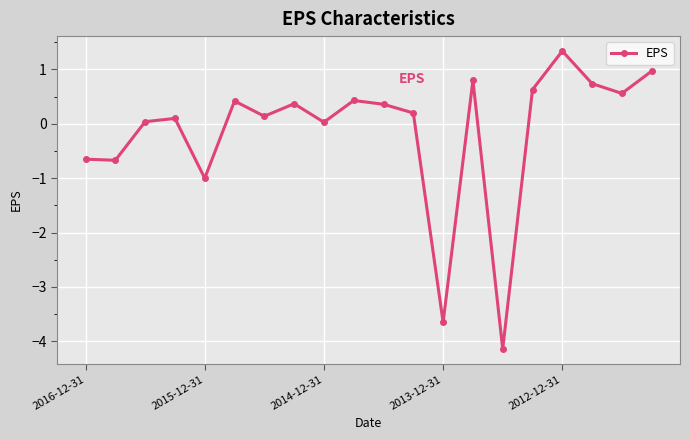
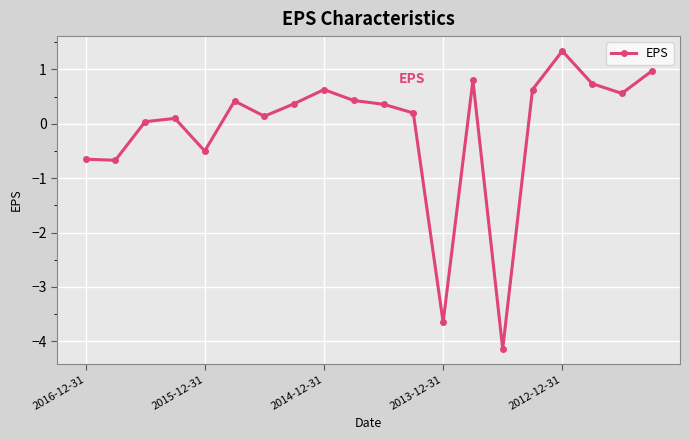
2015-12-31: -1.0 -> -0.5
2014-12-31: 0.0 -> 0.6
